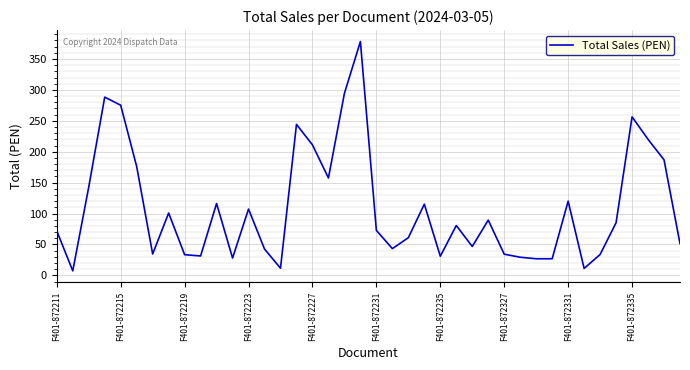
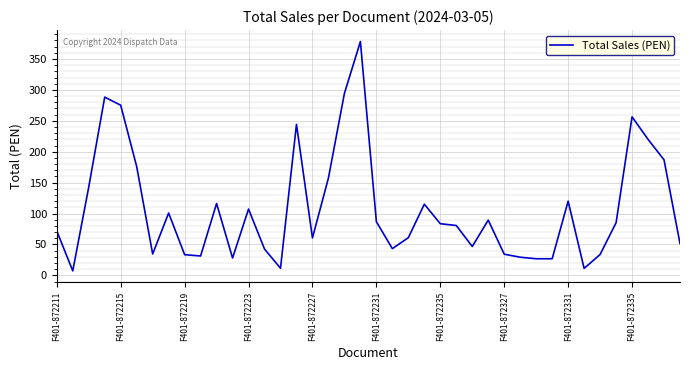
F401-872227: 210 -> 60
F401-872231: 70 -> 90
F401-872235: 30 -> 80
